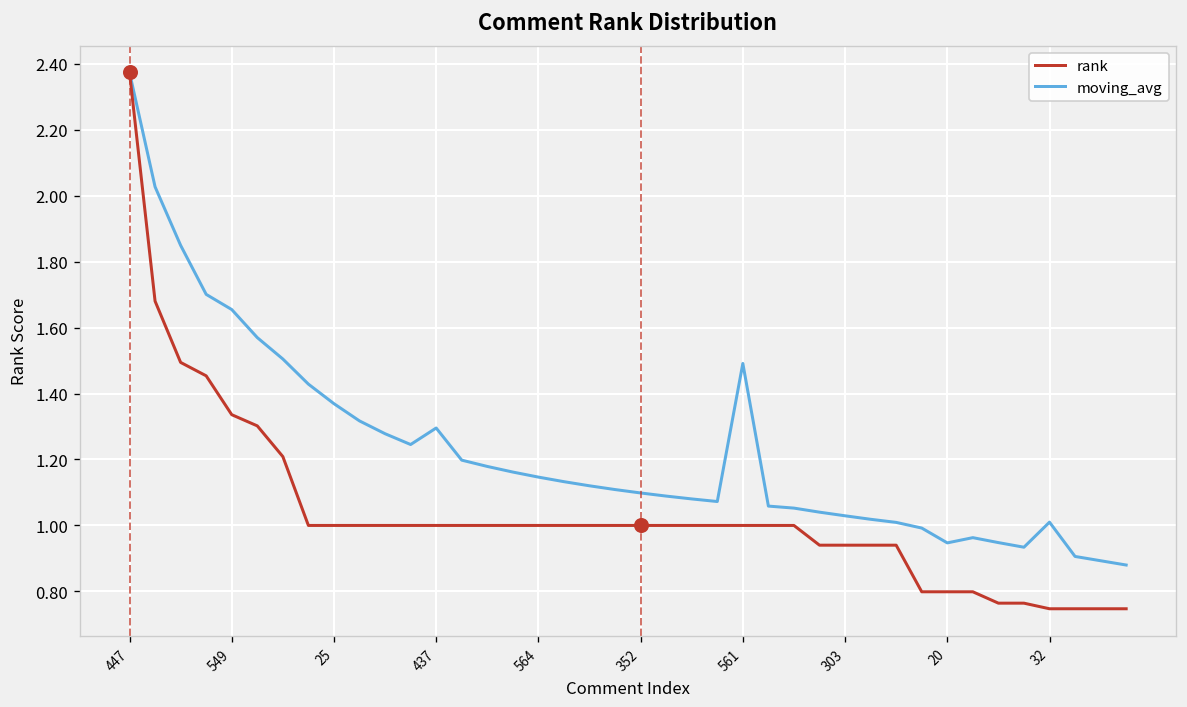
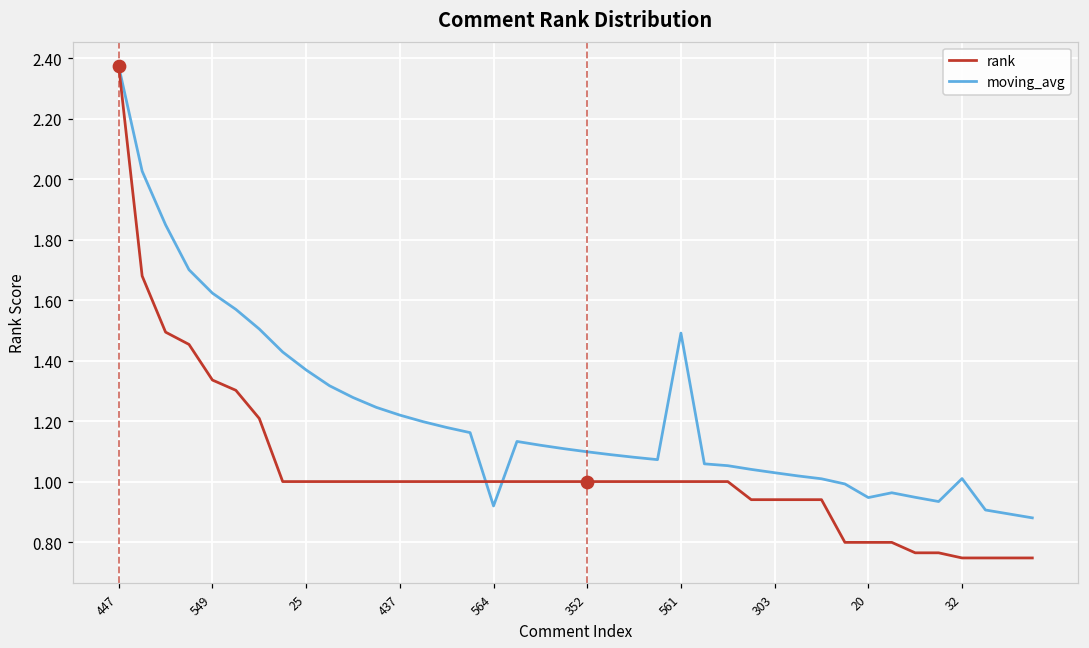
moving_avg, 549: 1.65 -> 1.62
moving_avg, 437: 1.30 -> 1.22
moving_avg, 564: 1.15 -> 0.92
